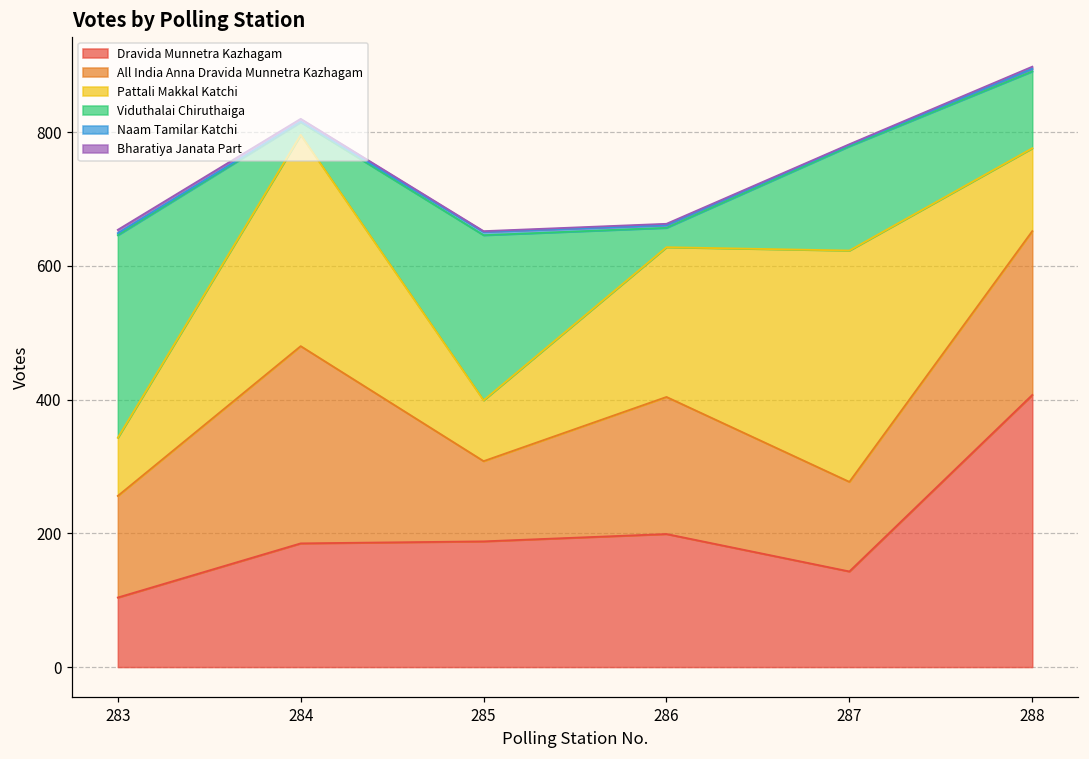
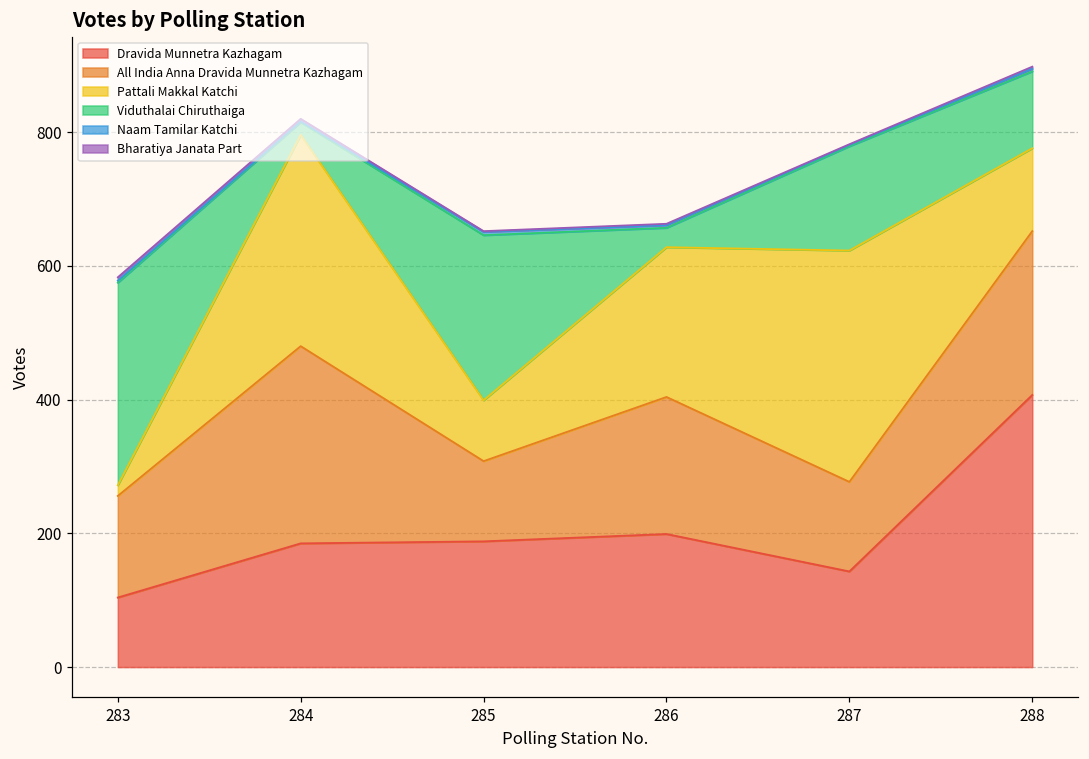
Pattali Makkal Katchi, 283: 90 -> 20
